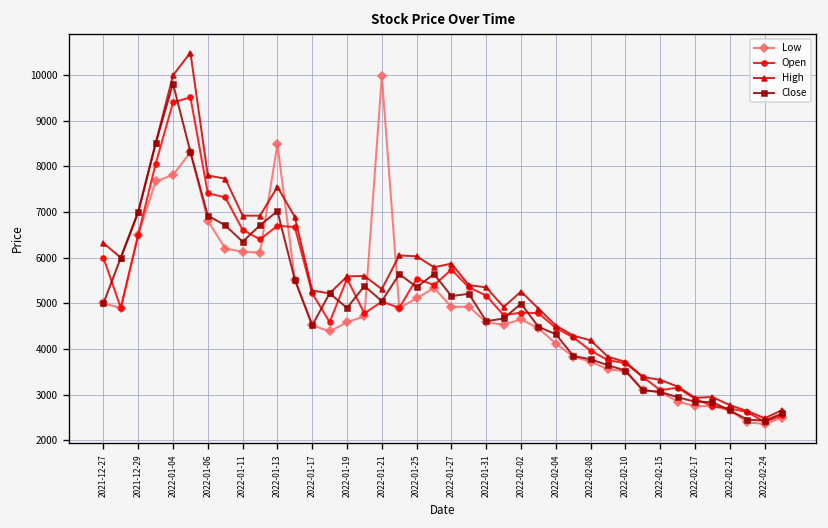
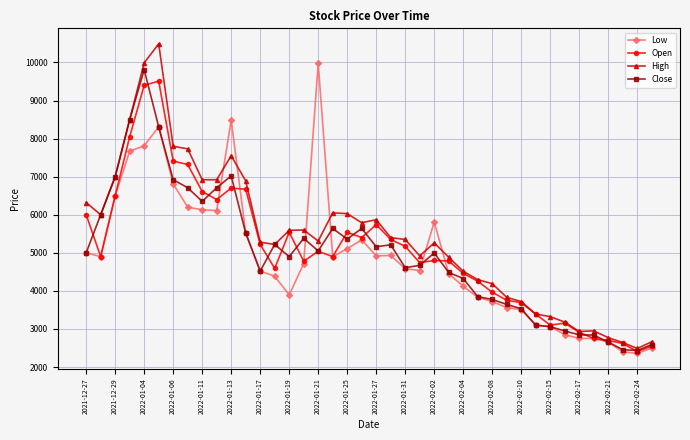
Low, 2022-01-19: 4600 -> 3900
Low, 2022-02-02: 4700 -> 5800
